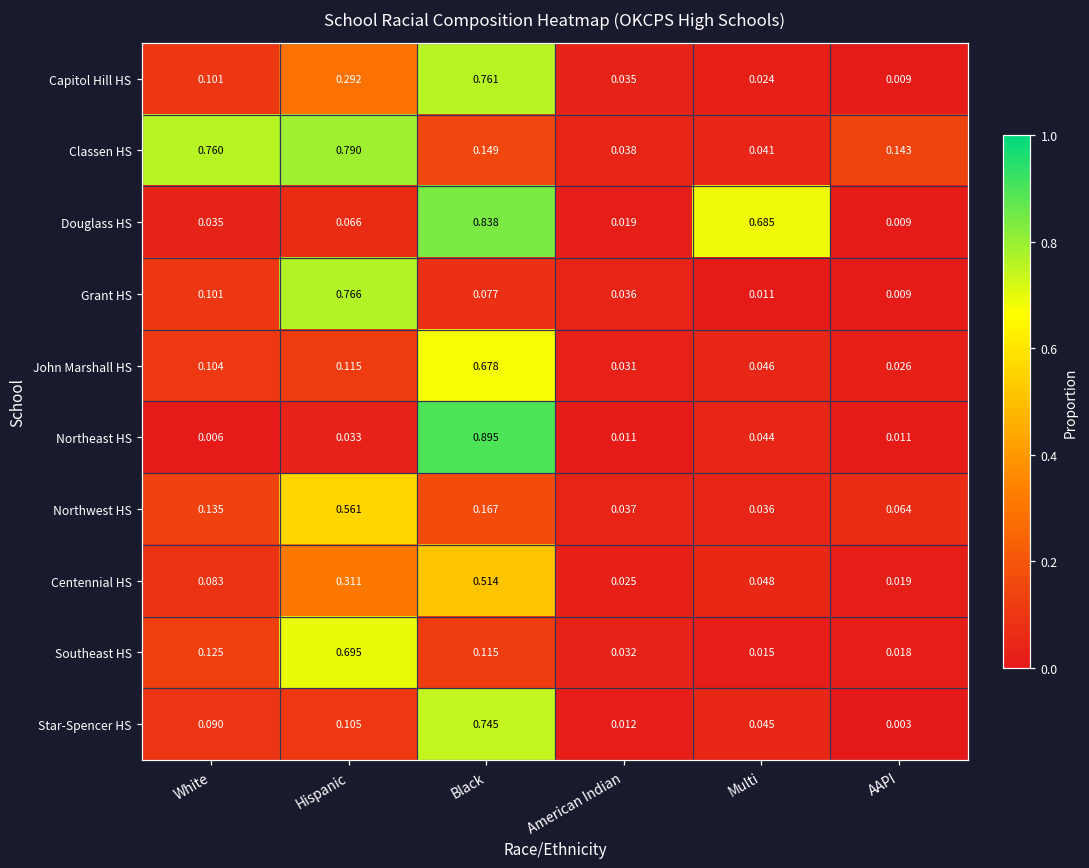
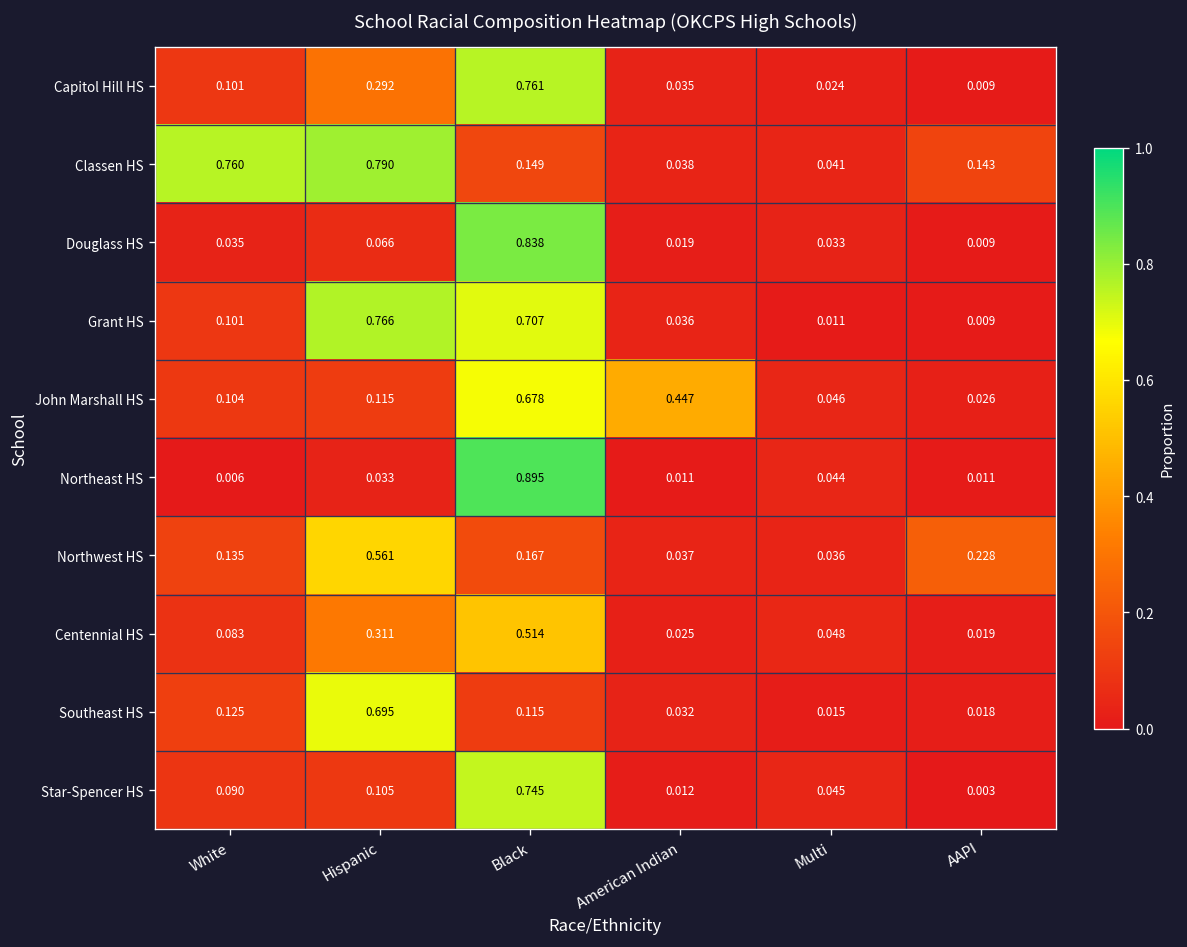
Douglass HS, Multi: 0.685 -> 0.033
Grant HS, Black: 0.077 -> 0.707
John Marshall HS, American Indian: 0.031 -> 0.447
Northwest HS, AAPI: 0.064 -> 0.228
